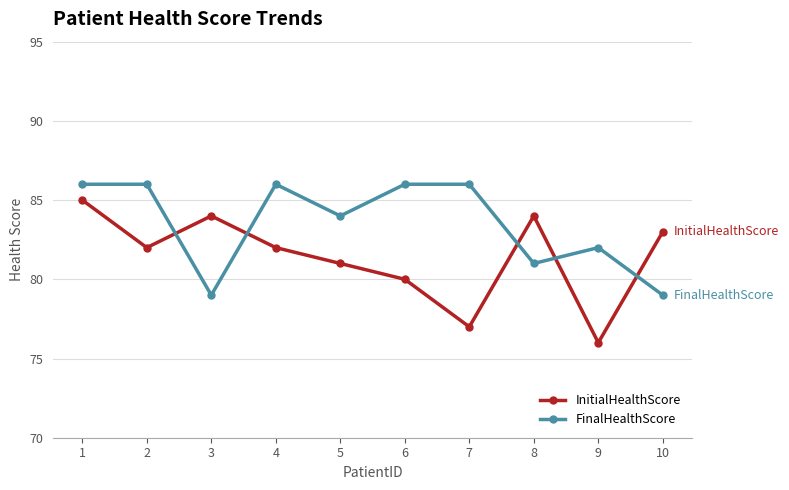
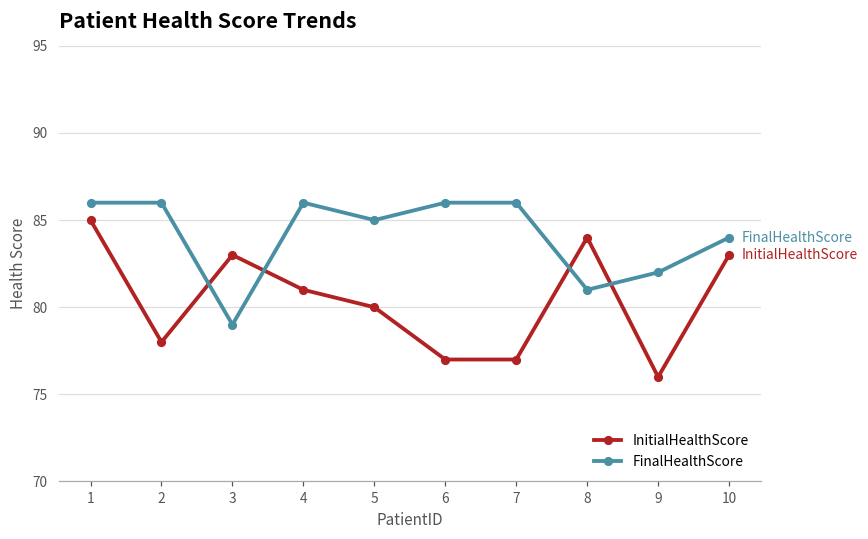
InitialHealthScore, 2: 82 -> 78
InitialHealthScore, 3: 84 -> 83
InitialHealthScore, 4: 82 -> 81
InitialHealthScore, 5: 81 -> 80
FinalHealthScore, 5: 84 -> 85
InitialHealthScore, 6: 80 -> 77
FinalHealthScore, 10: 79 -> 84
